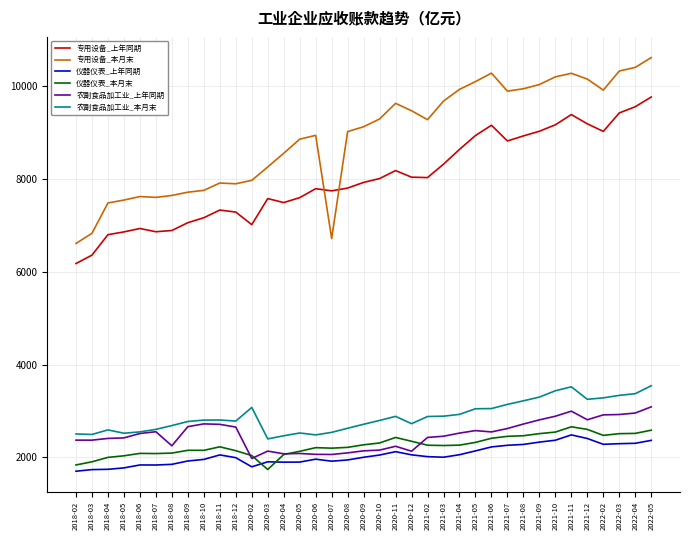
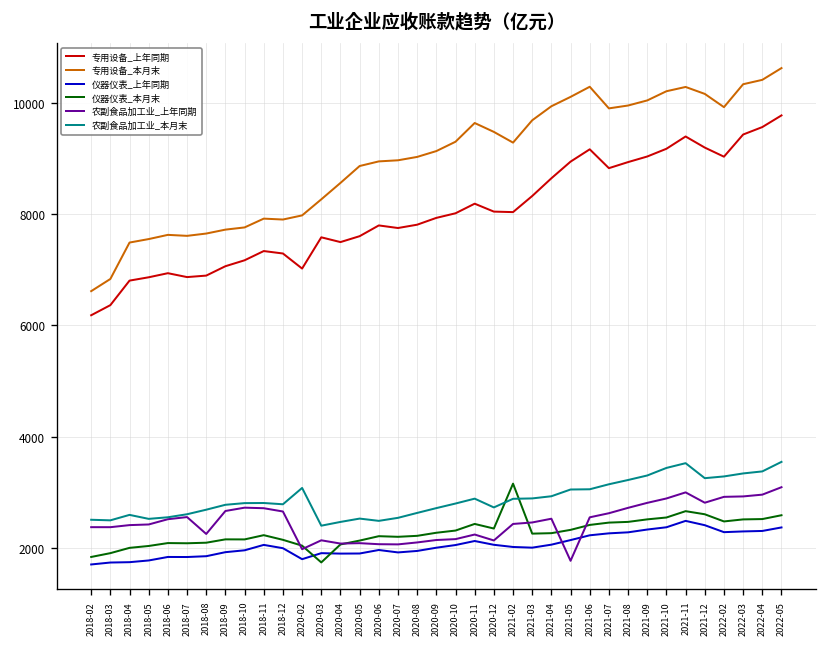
专用设备_本月末, 2020-07: 6700 -> 9000
仪器仪表_本月末, 2021-02: 2300 -> 3200
农副食品加工业_上年同期, 2021-05: 2600 -> 1800
